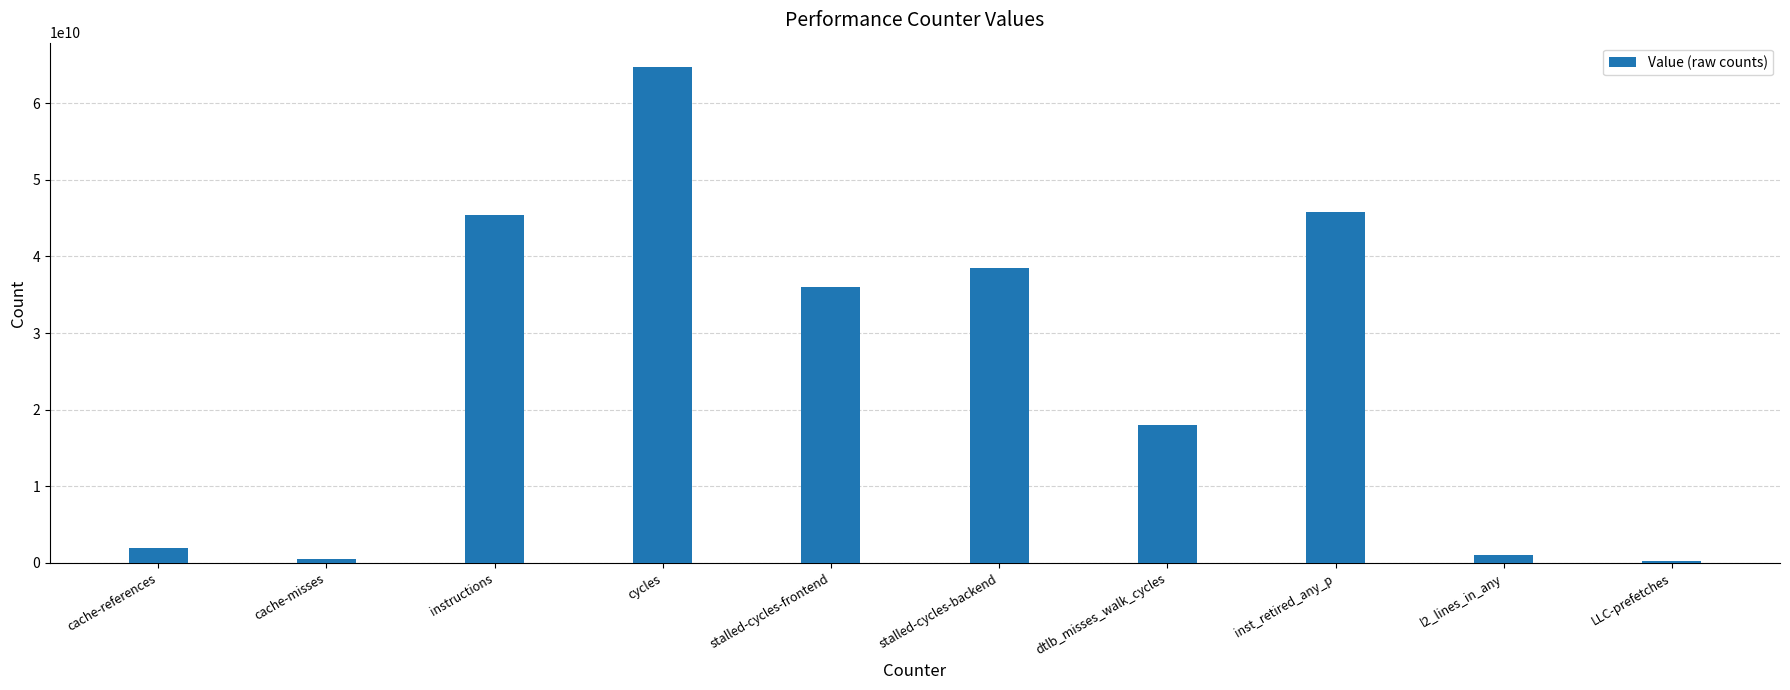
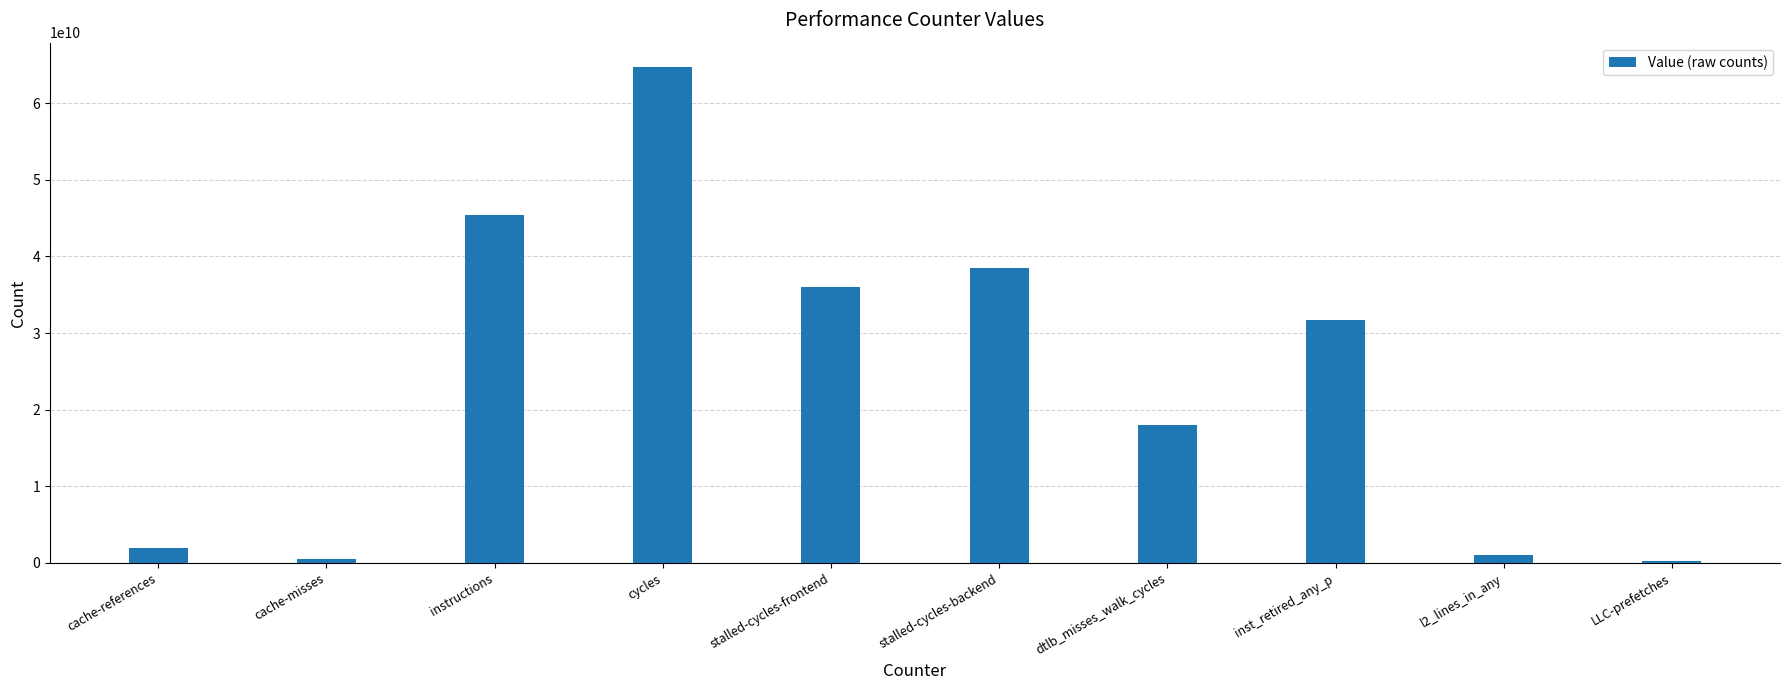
inst_retired_any_p: 46000000000 -> 32000000000
